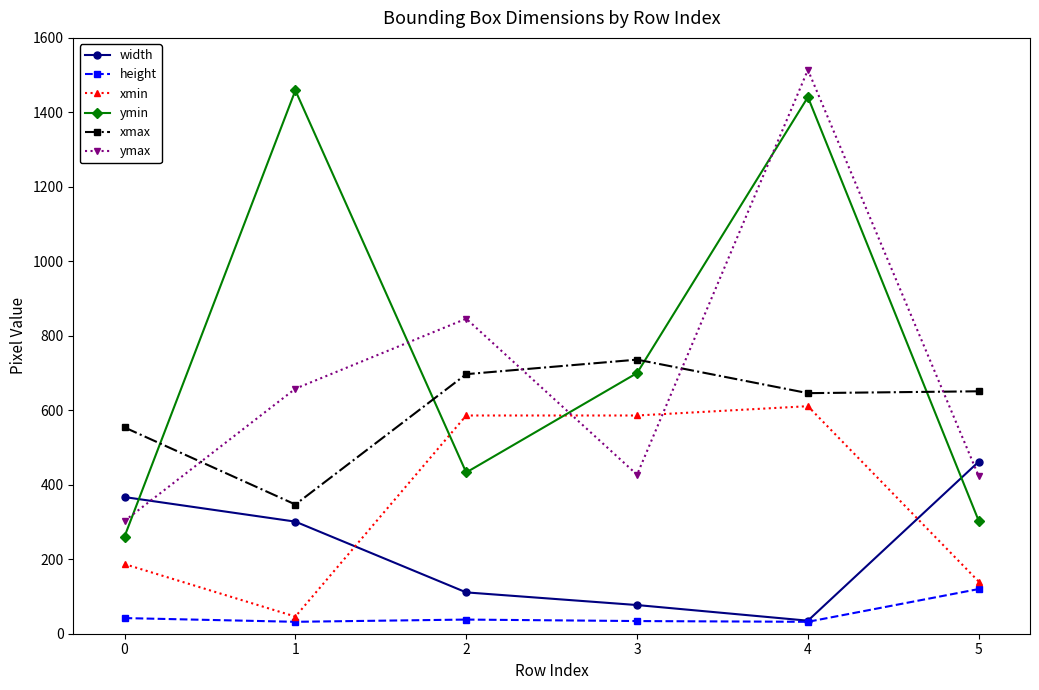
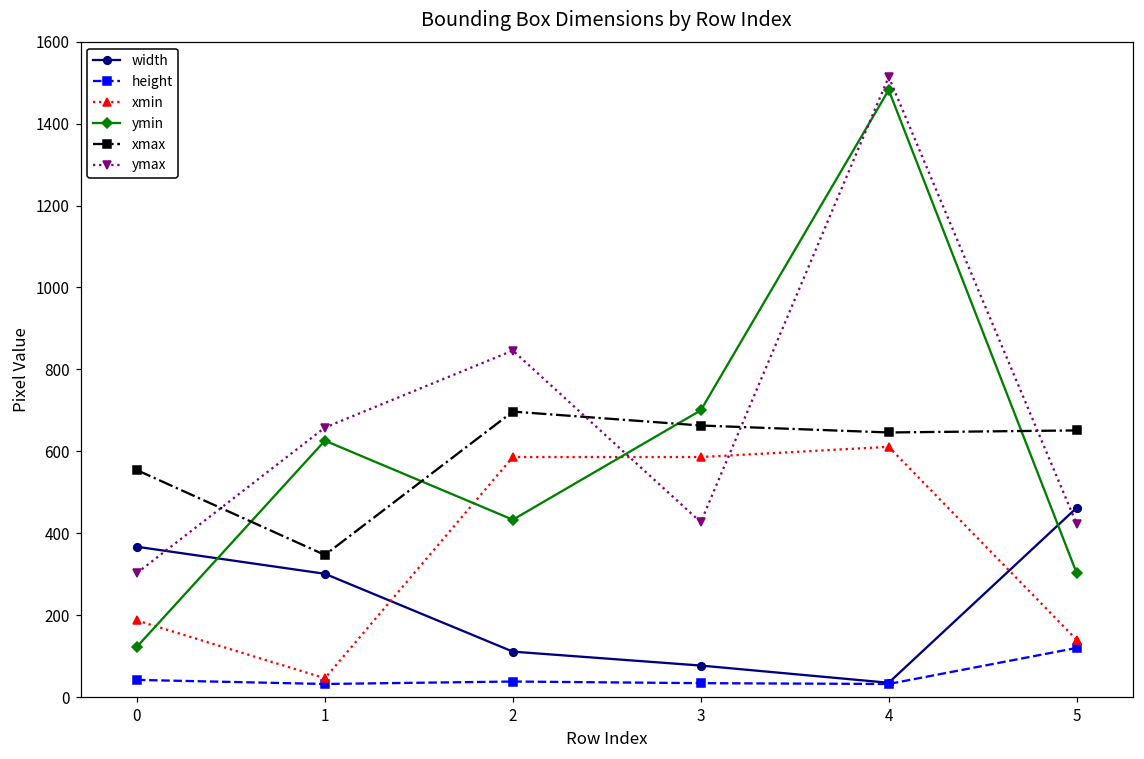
ymin, 0: 260 -> 120
ymin, 1: 1460 -> 630
xmax, 3: 740 -> 660
ymin, 4: 1440 -> 1480
